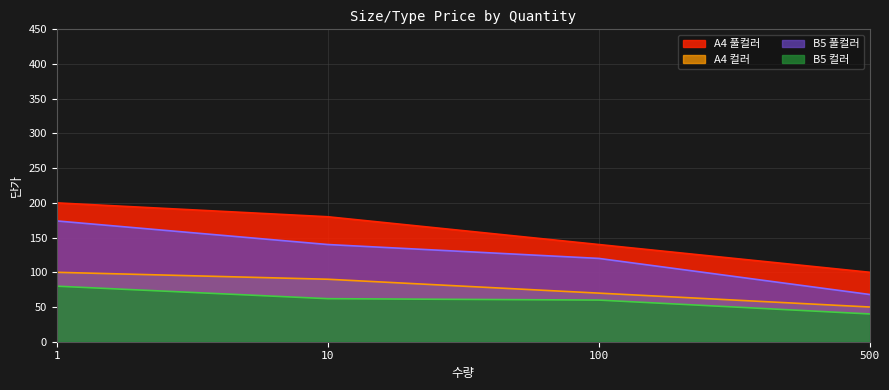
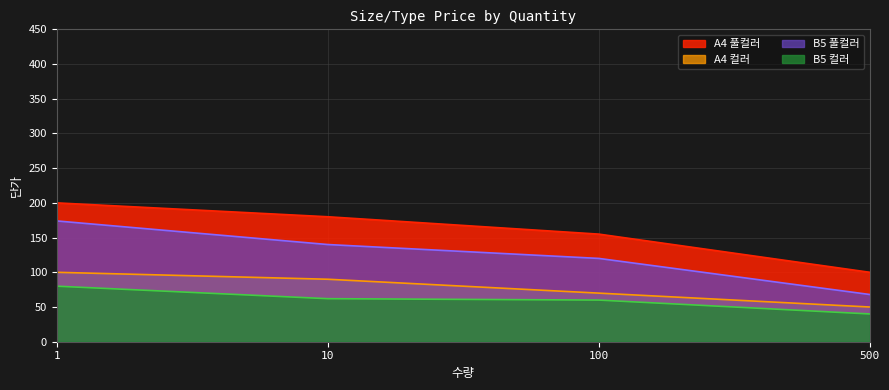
A4 풀컬러, 100: 140 -> 160
